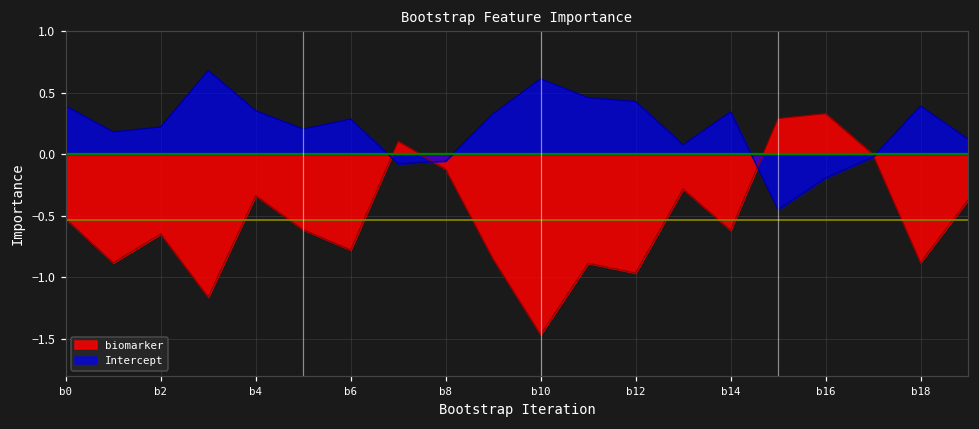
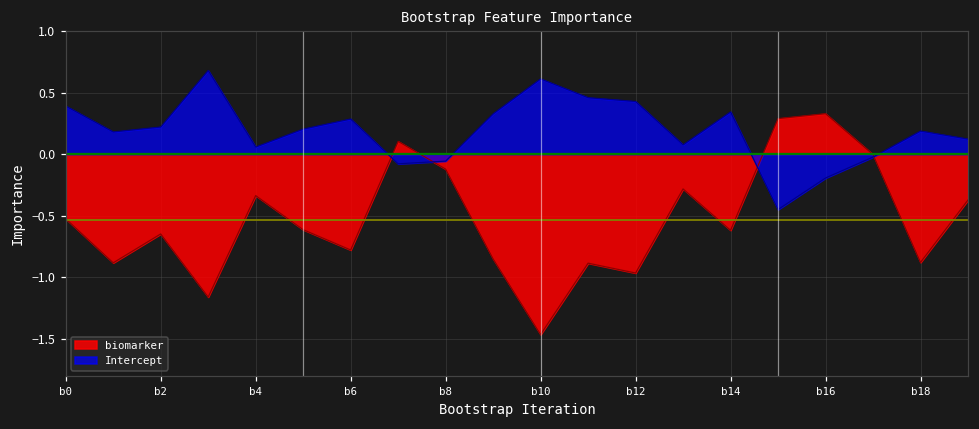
Intercept, b4: 0.35 -> 0.06
Intercept, b18: 0.39 -> 0.19
